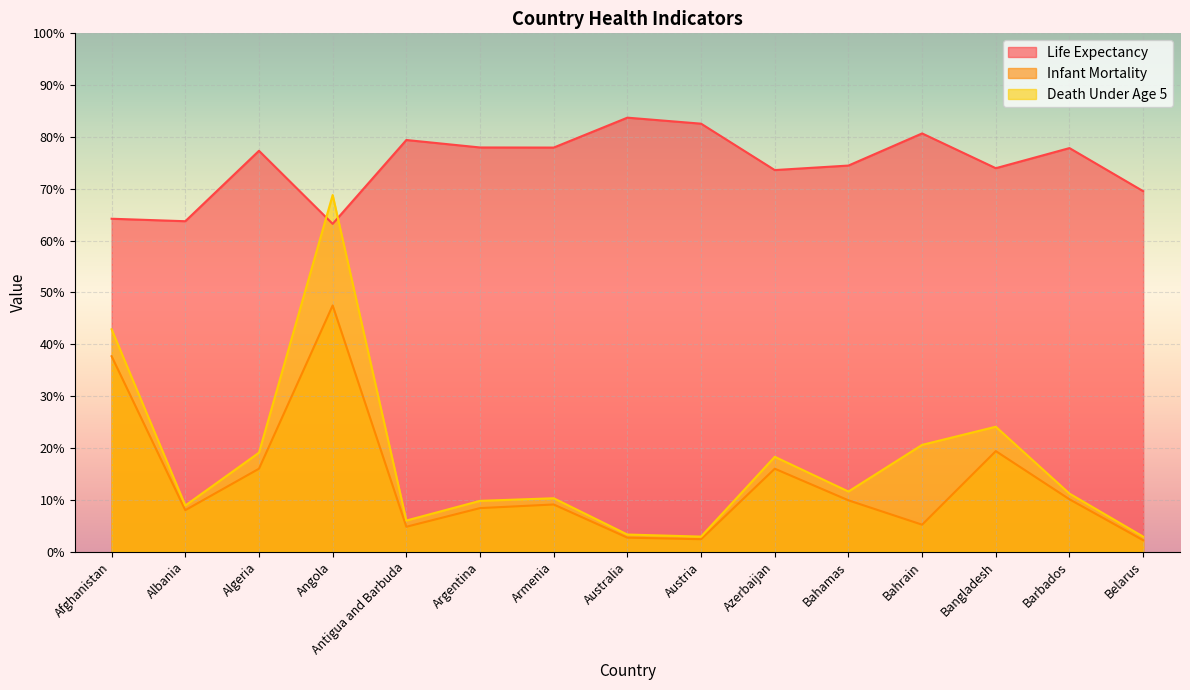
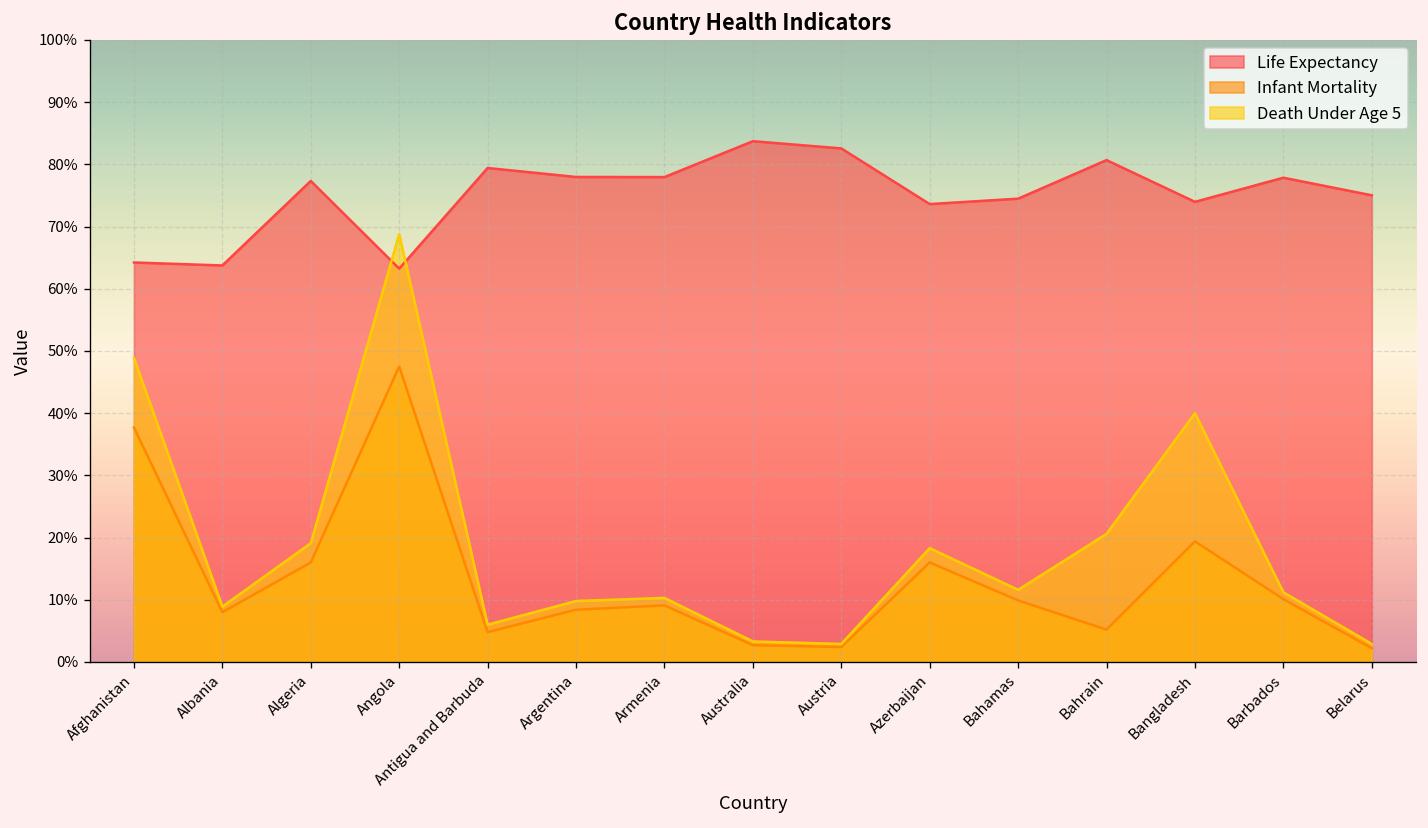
Death Under Age 5, Afghanistan: 43% -> 49%
Death Under Age 5, Bangladesh: 24% -> 40%
Life Expectancy, Belarus: 70% -> 75%
